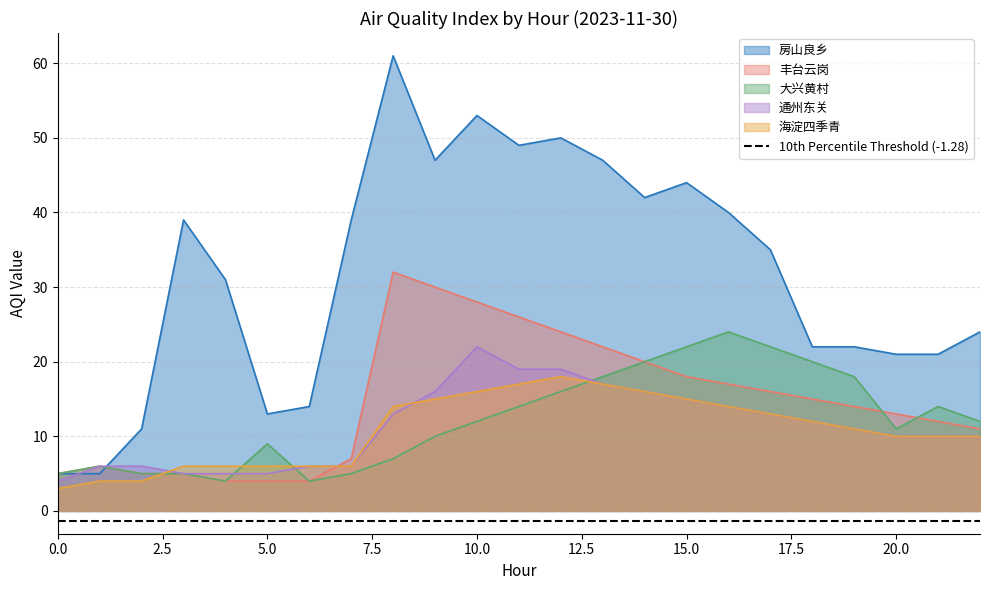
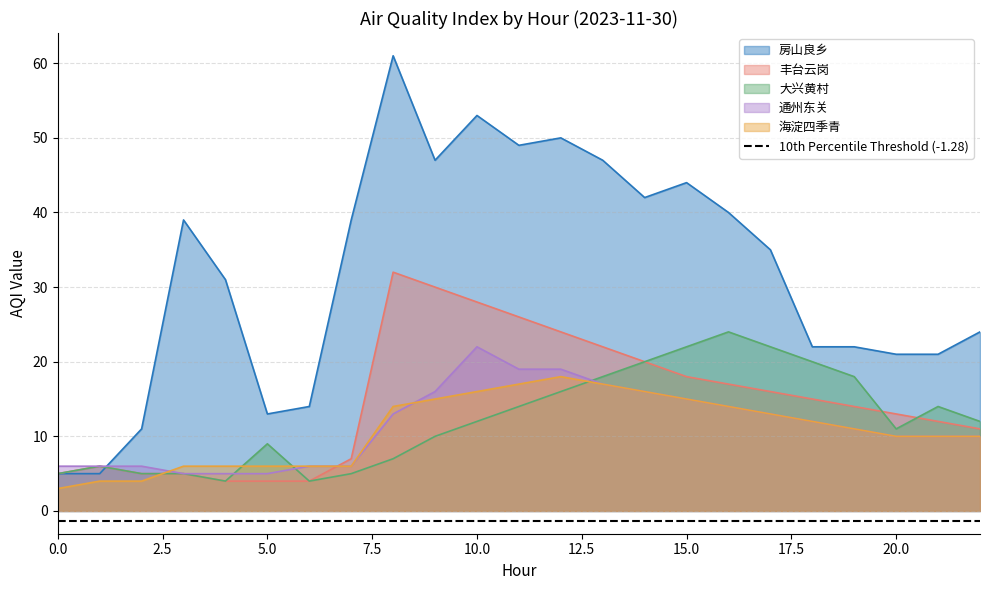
通州东关, 0.0: 4 -> 6
